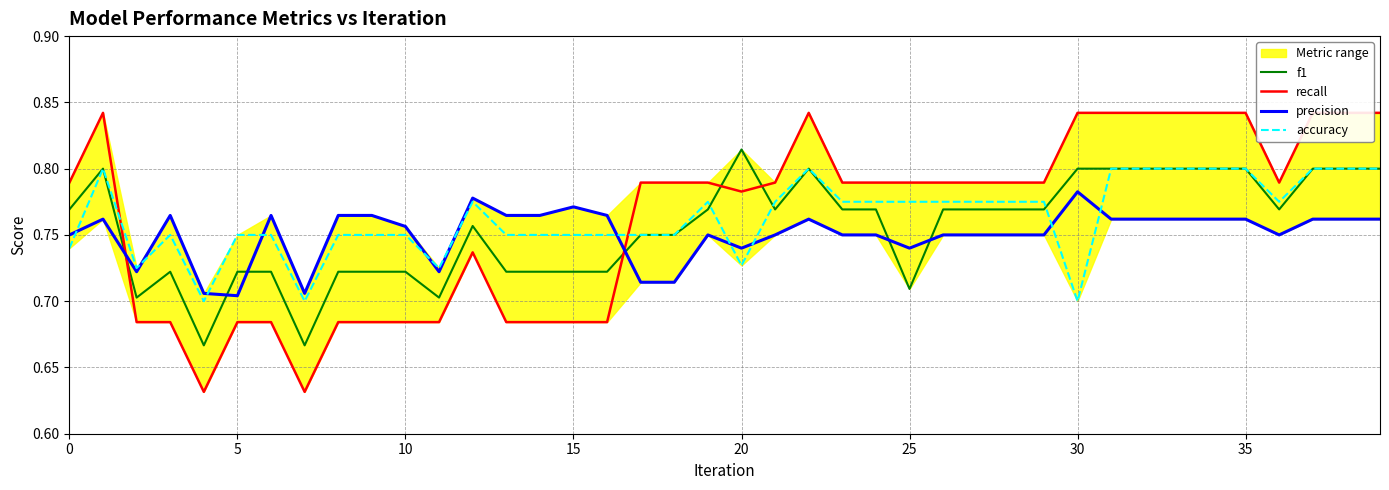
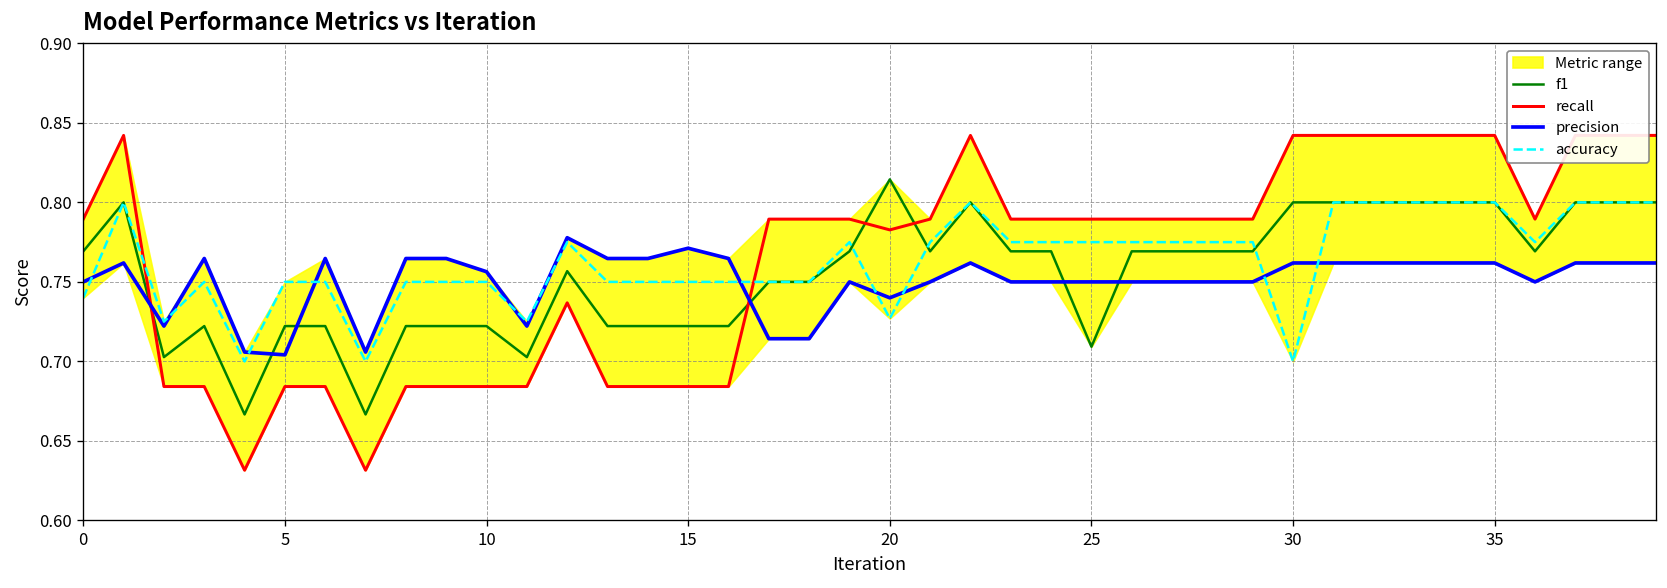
precision, 25: 0.74 -> 0.75
precision, 30: 0.783 -> 0.762
